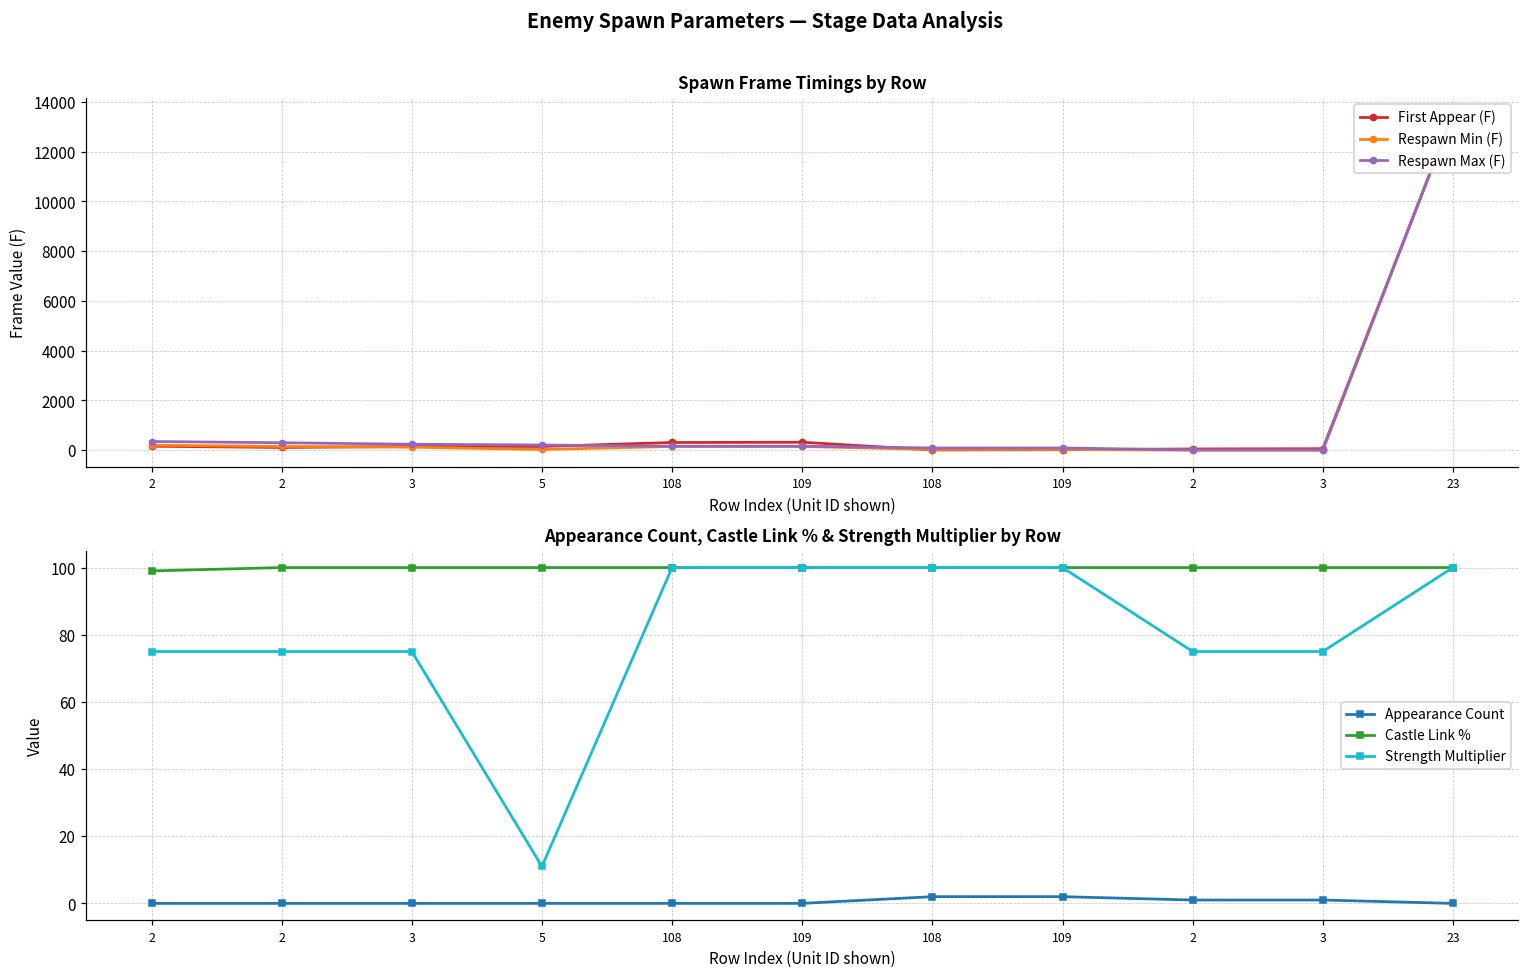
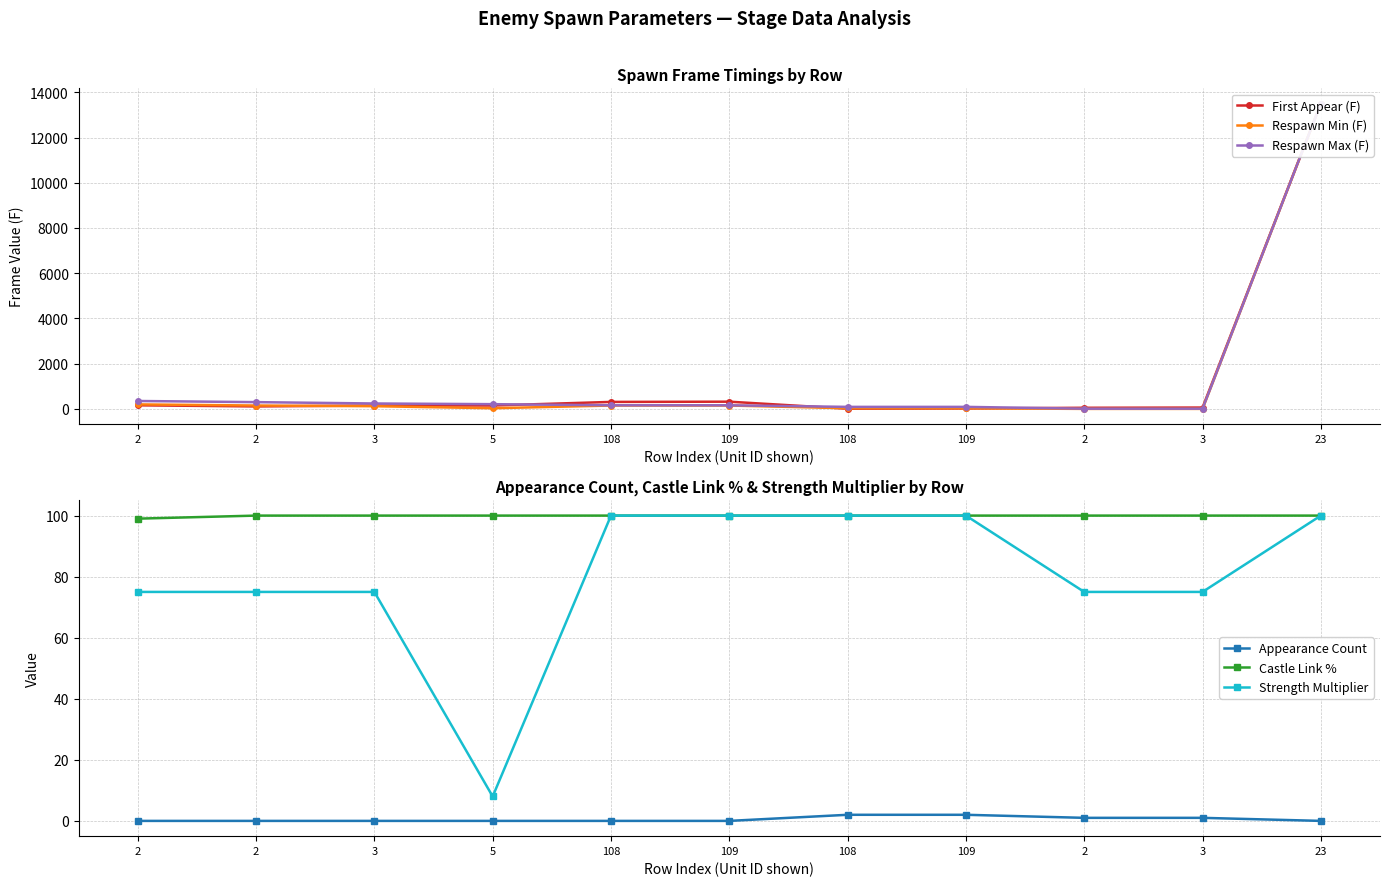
Appearance Count, Castle Link % & Strength Multiplier by Row, Strength Multiplier, 5: 11 -> 8
